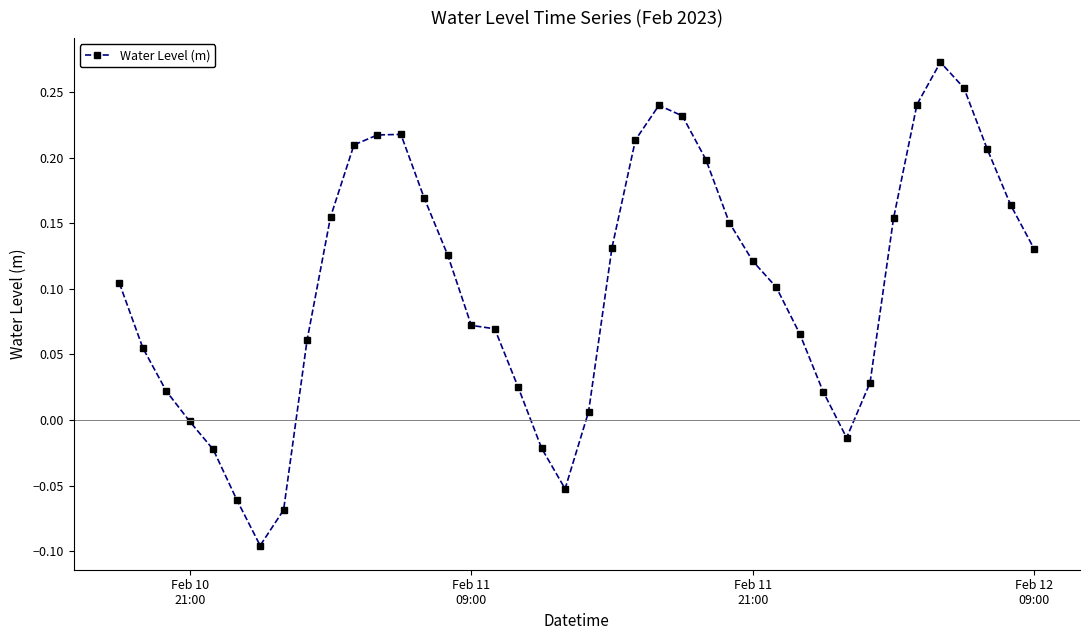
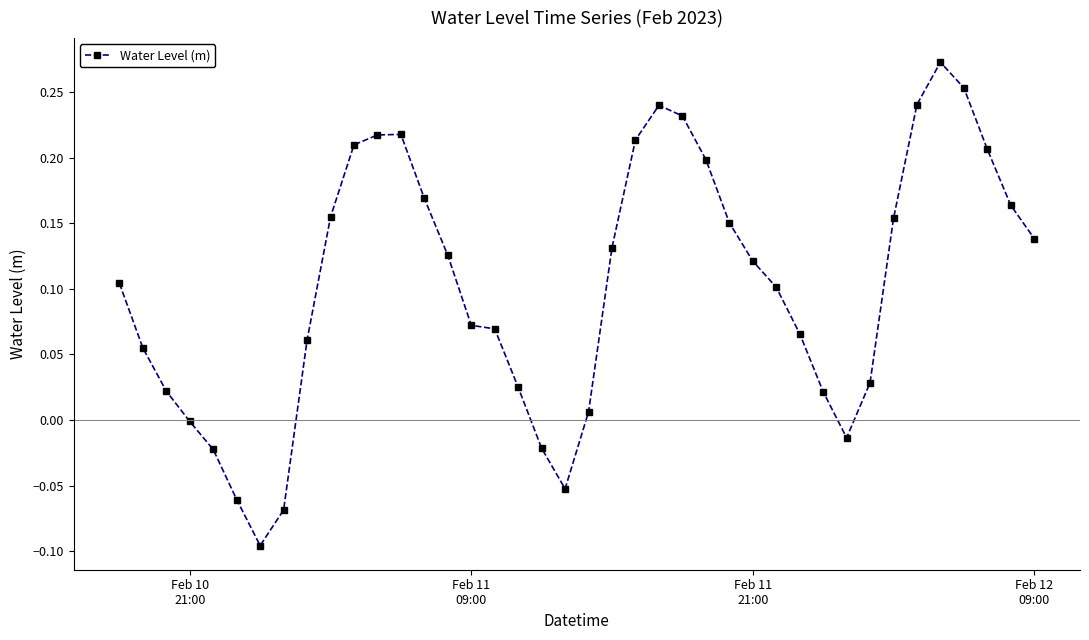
Feb 12 09:00: 0.130 -> 0.138
